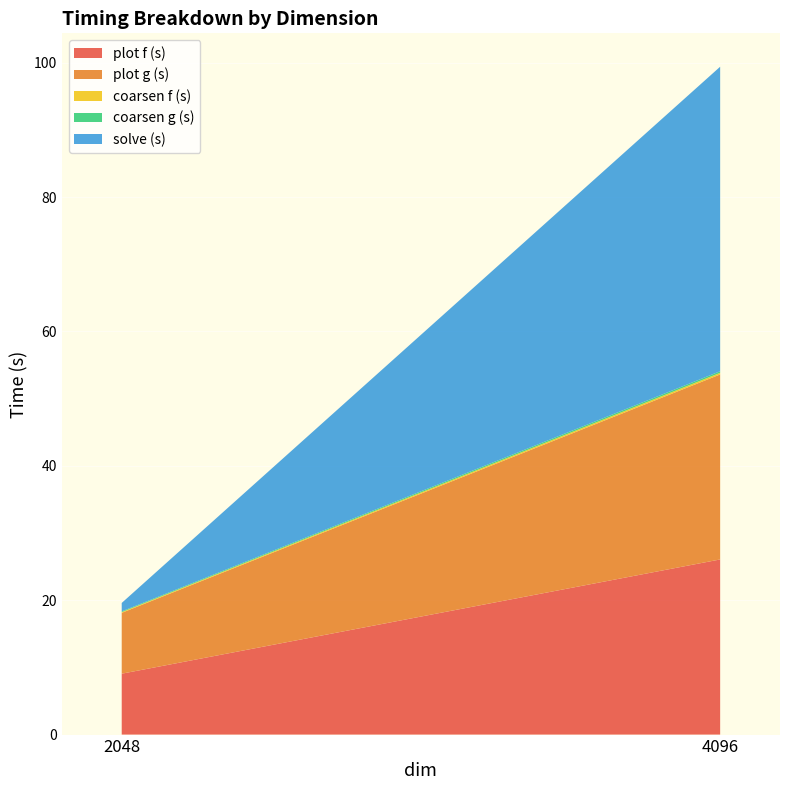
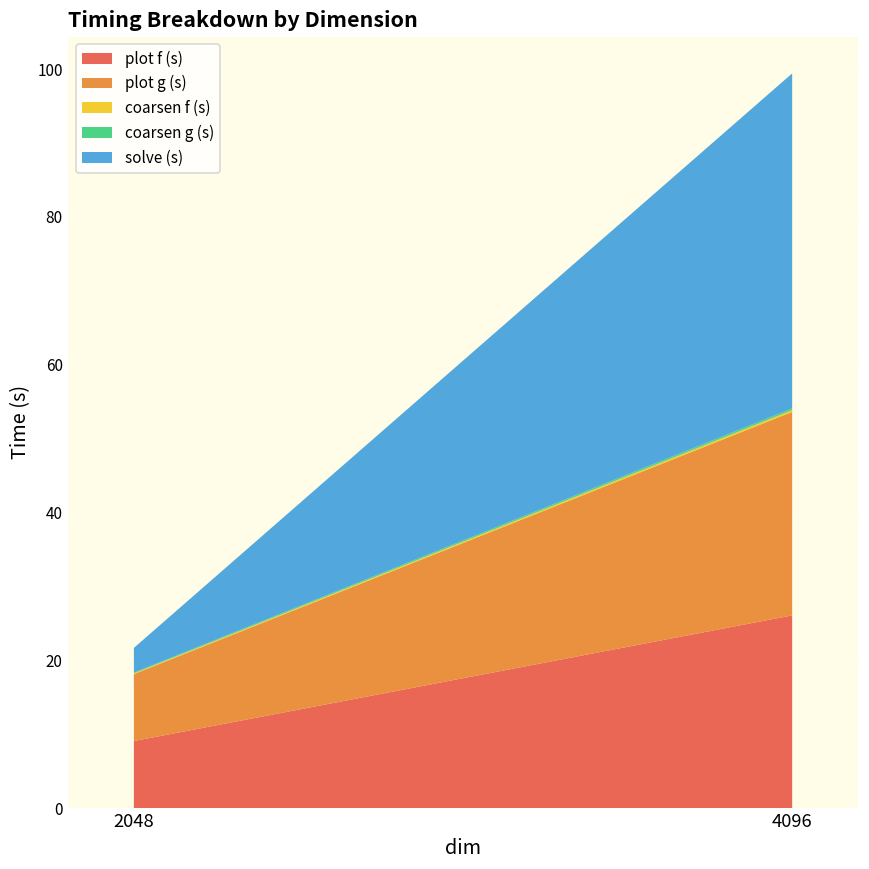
solve (s), 2048: 1 -> 3
